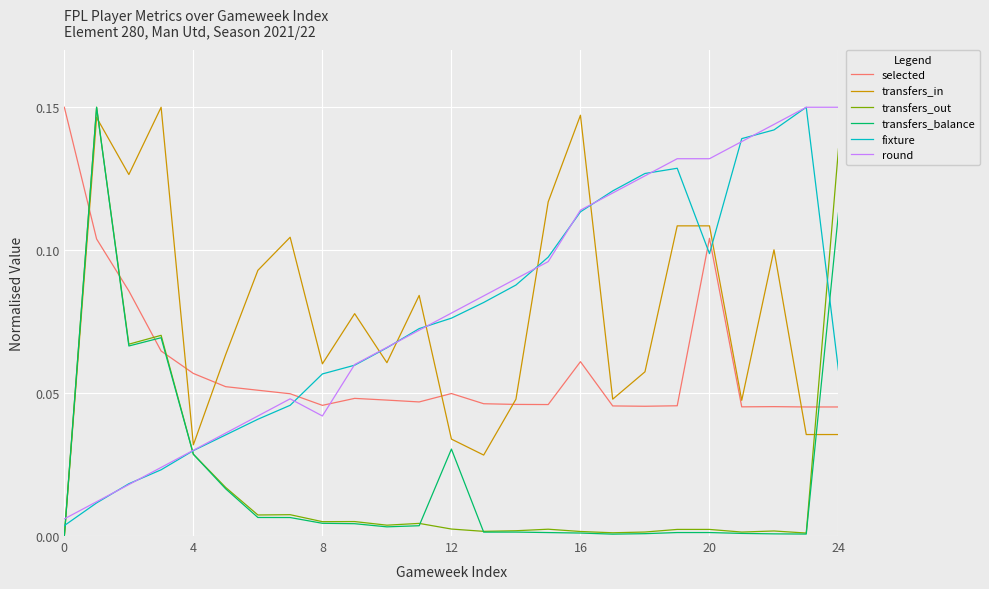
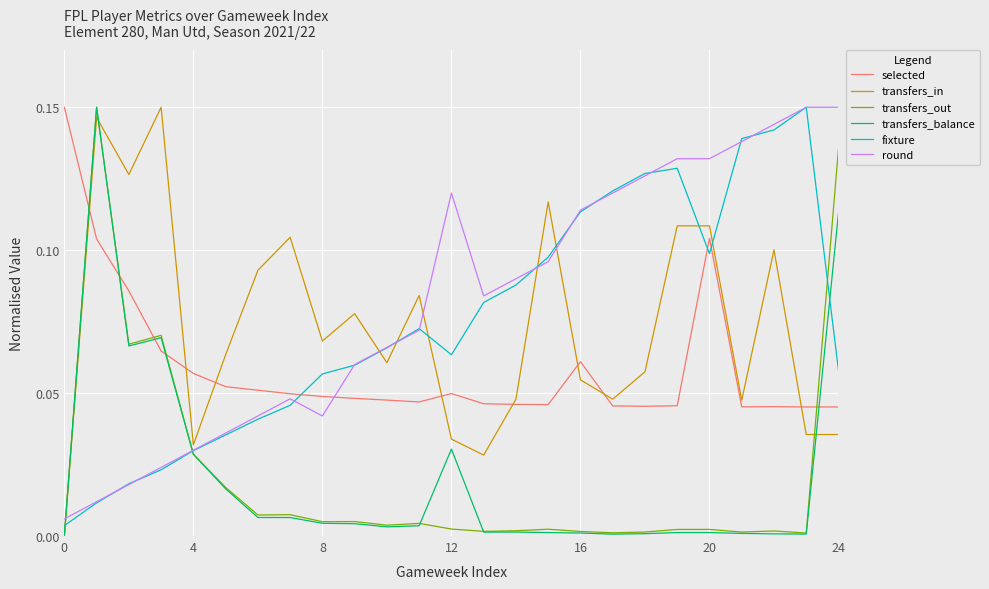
selected, 8: 0.046 -> 0.049
transfers_in, 8: 0.060 -> 0.068
fixture, 12: 0.076 -> 0.063
round, 12: 0.078 -> 0.120
transfers_in, 16: 0.147 -> 0.055
